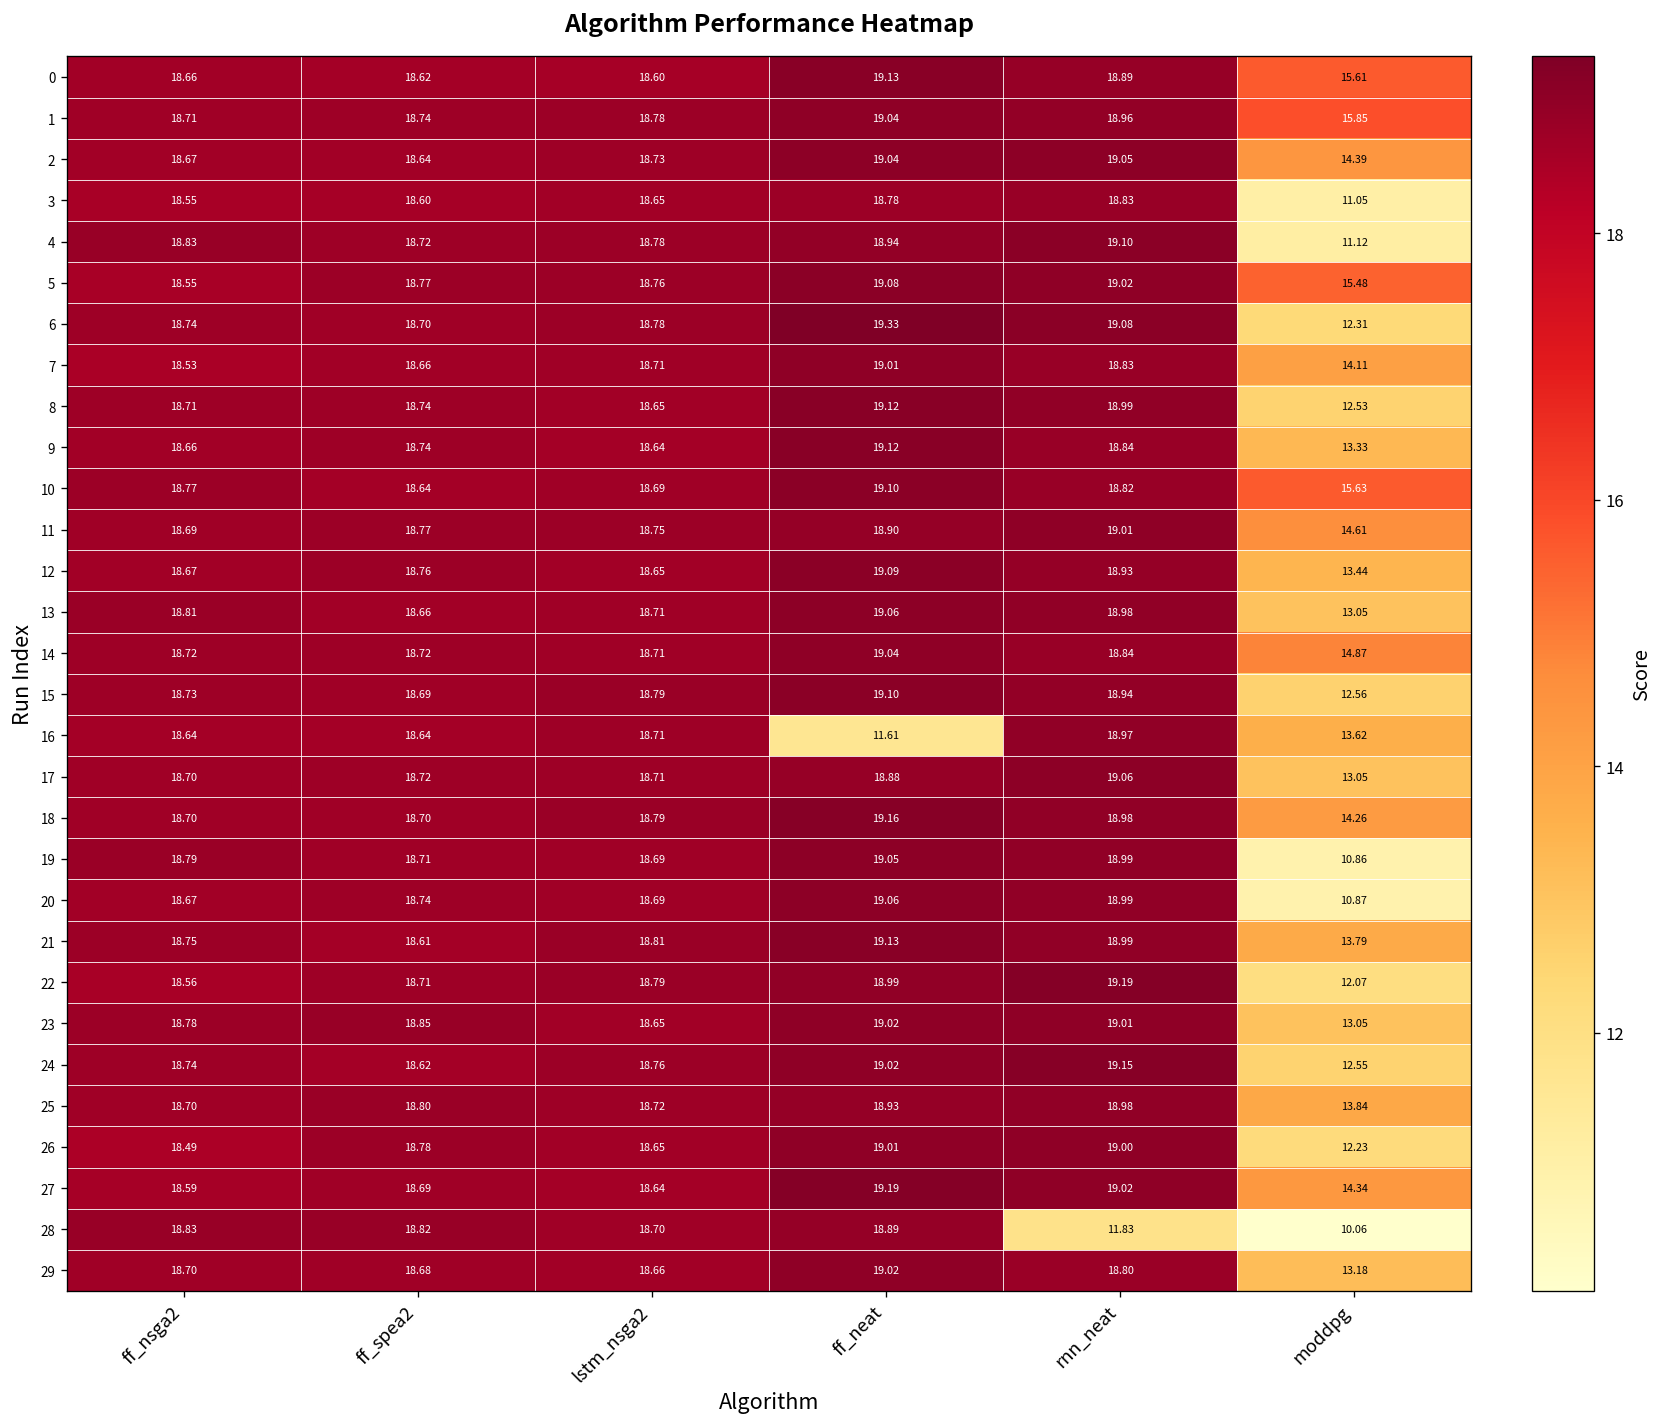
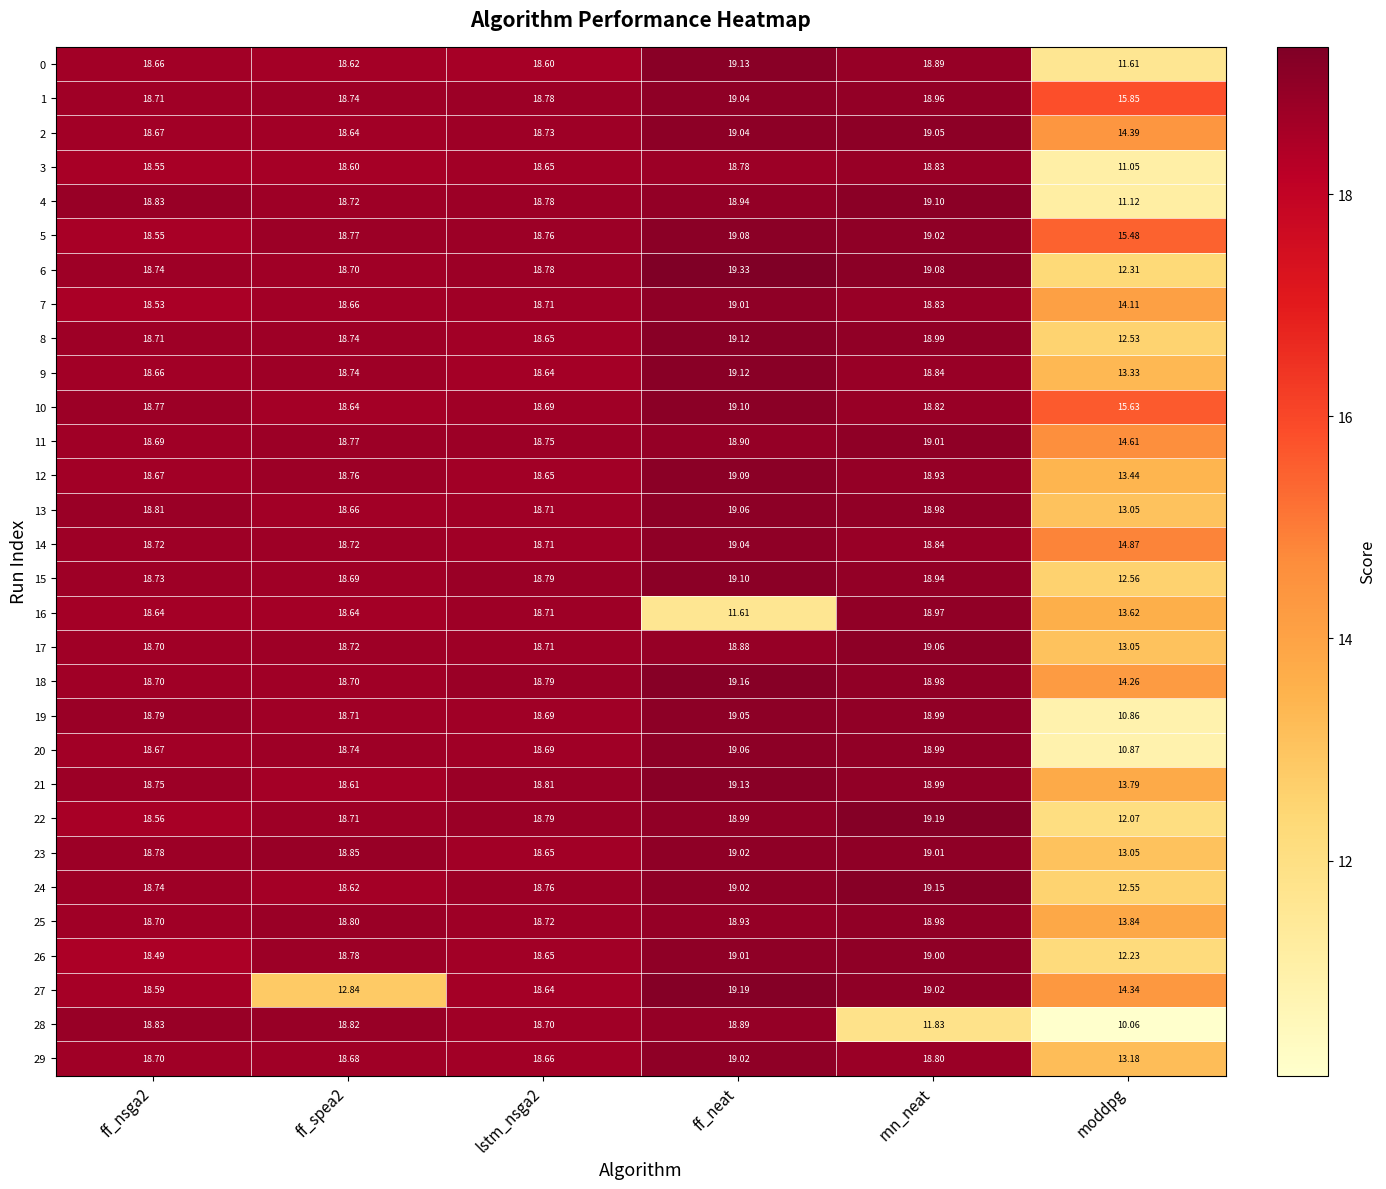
0, moddpg: 15.61 -> 11.61
27, ff_spea2: 18.69 -> 12.84
